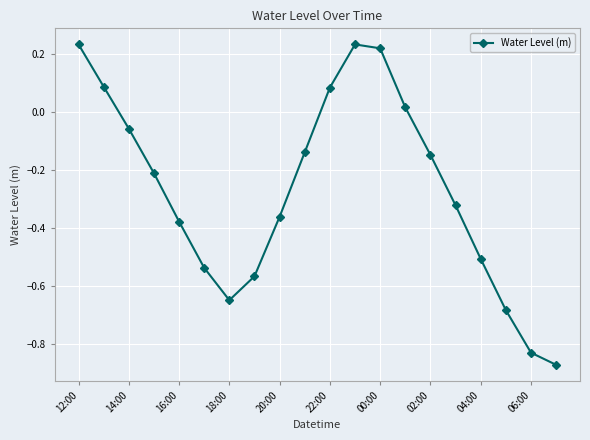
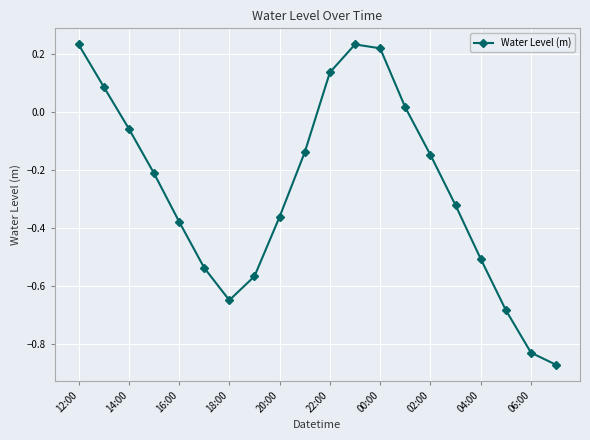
22:00: 0.09 -> 0.14
